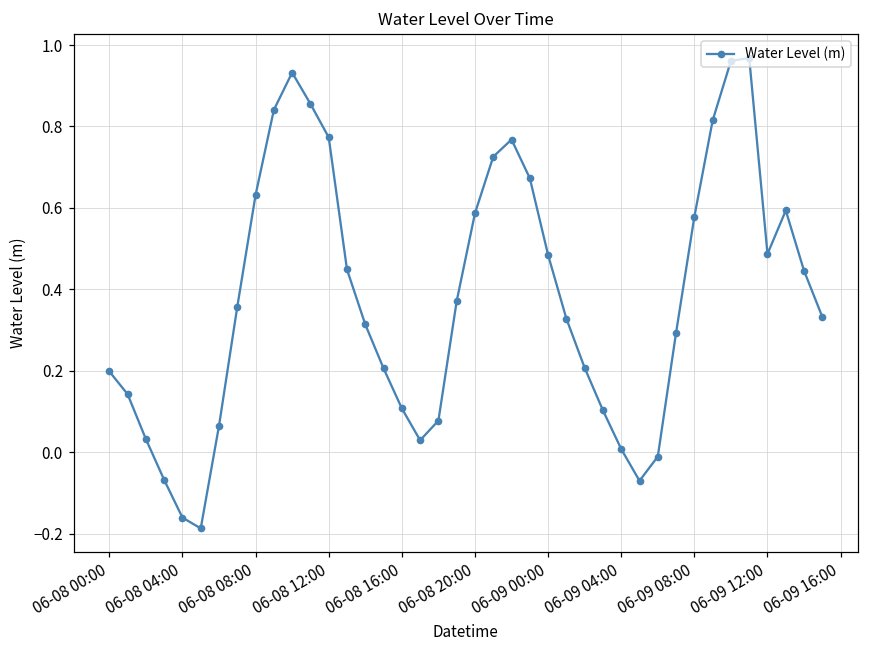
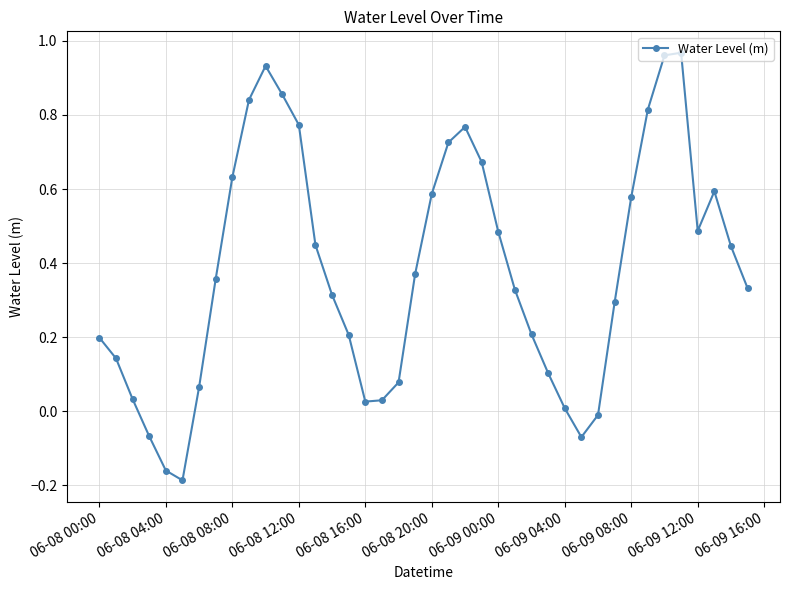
06-08 16:00: 0.11 -> 0.03
